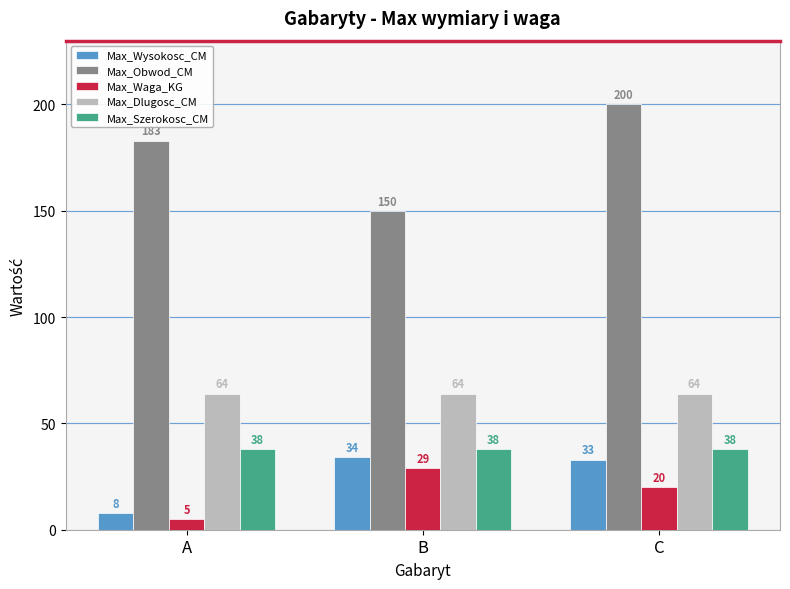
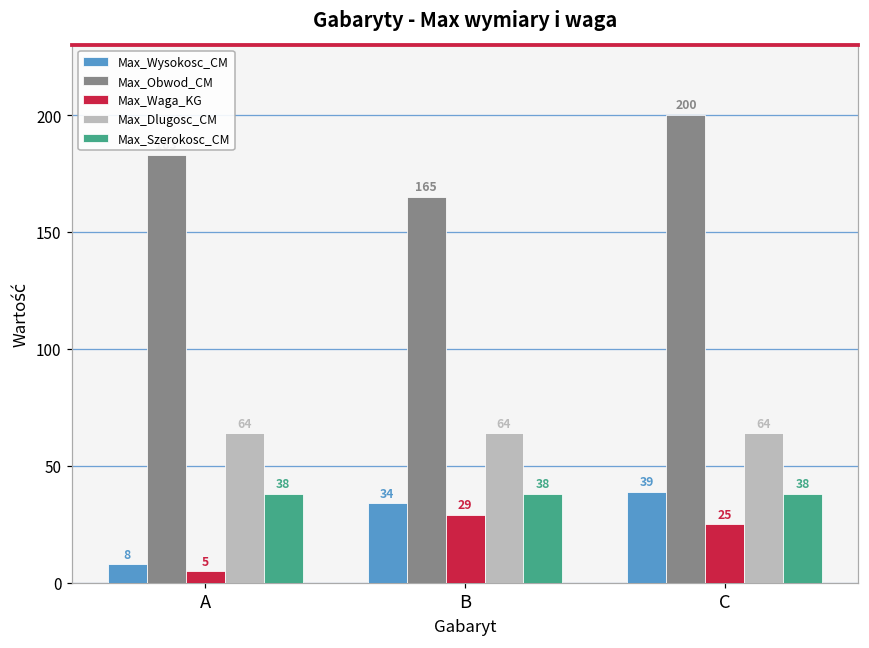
Max_Obwod_CM, B: 150 -> 165
Max_Wysokosc_CM, C: 33 -> 39
Max_Waga_KG, C: 20 -> 25
